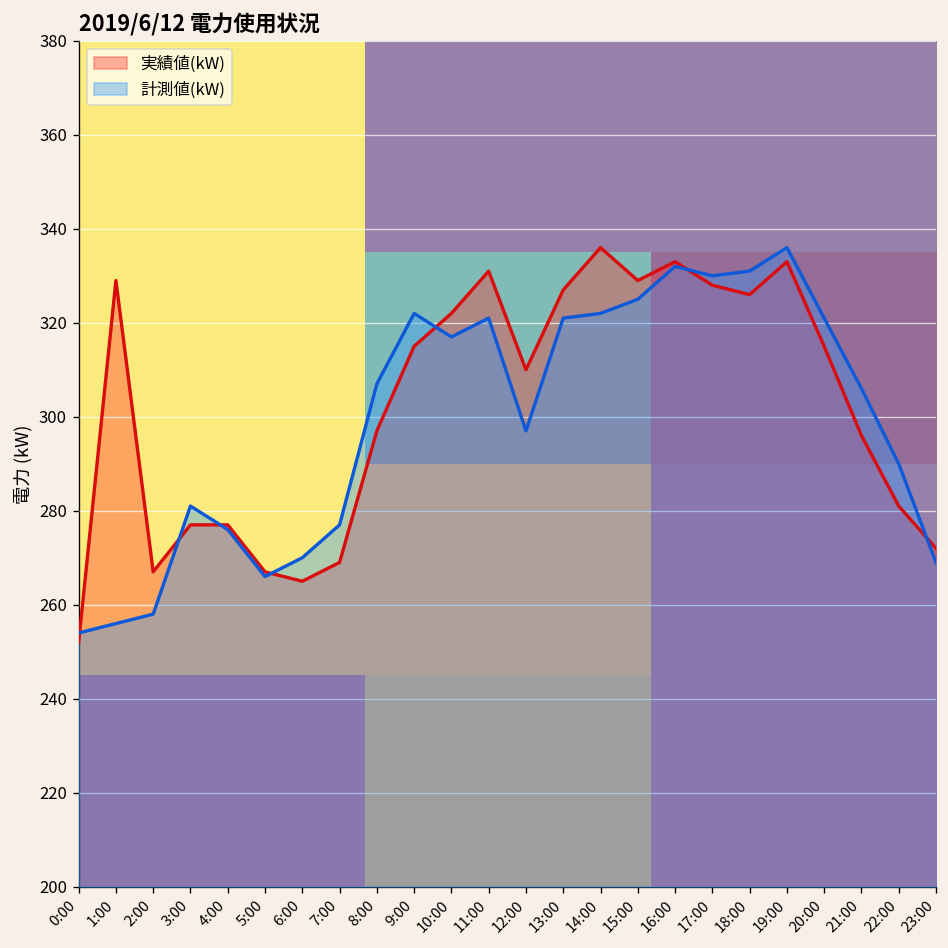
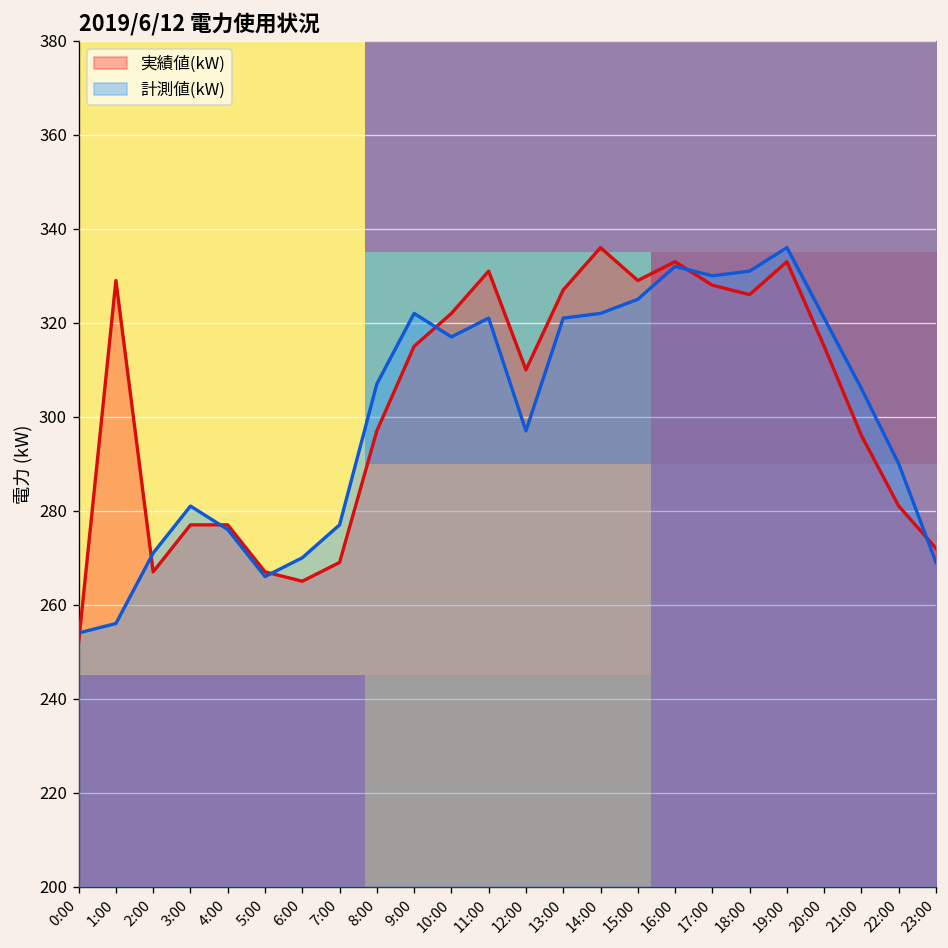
計測値(kW), 2:00: 258 -> 271
